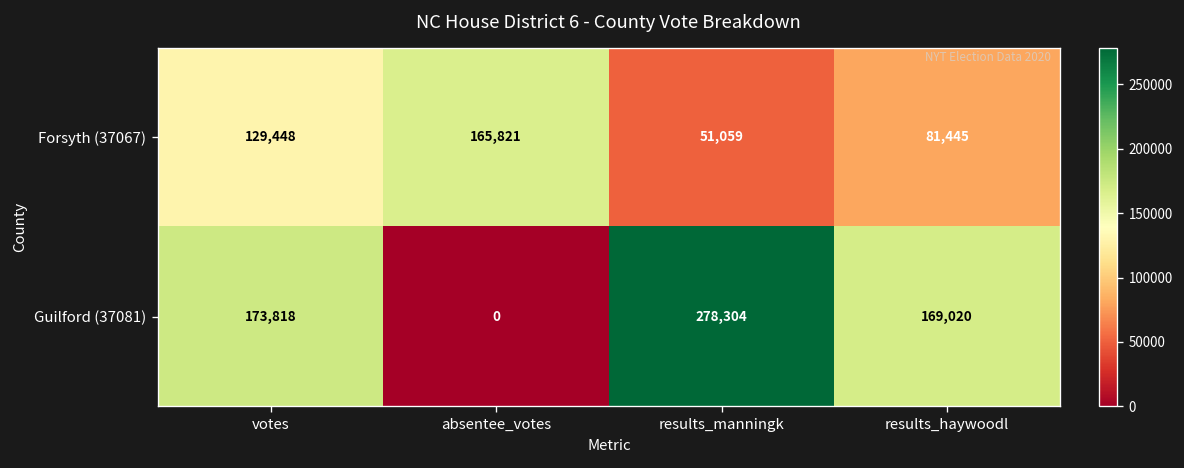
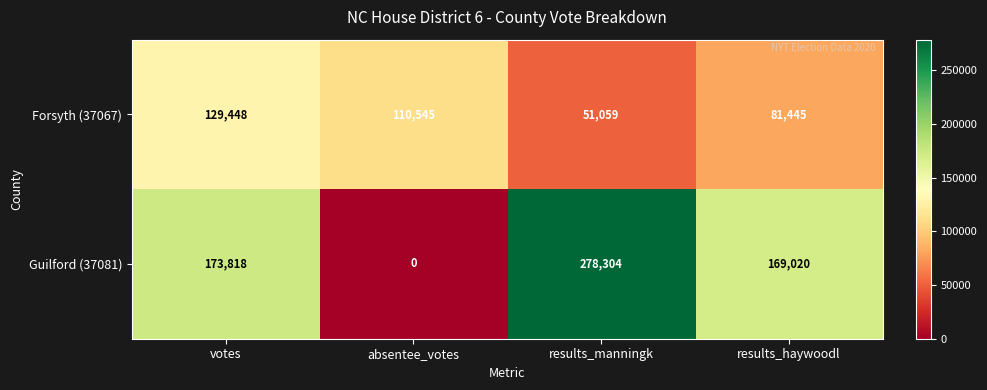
Forsyth (37067), absentee_votes: 165,821 -> 110,545
